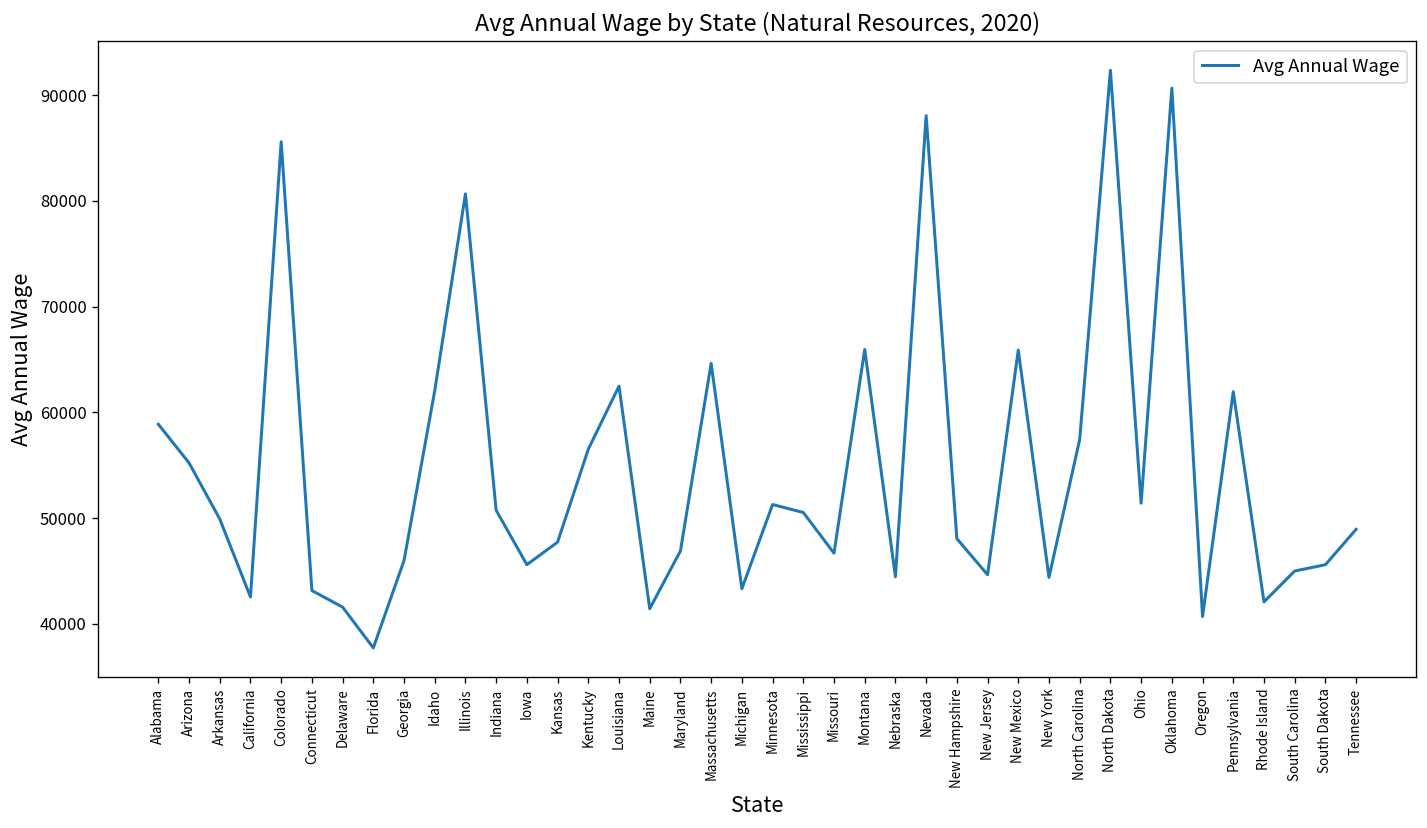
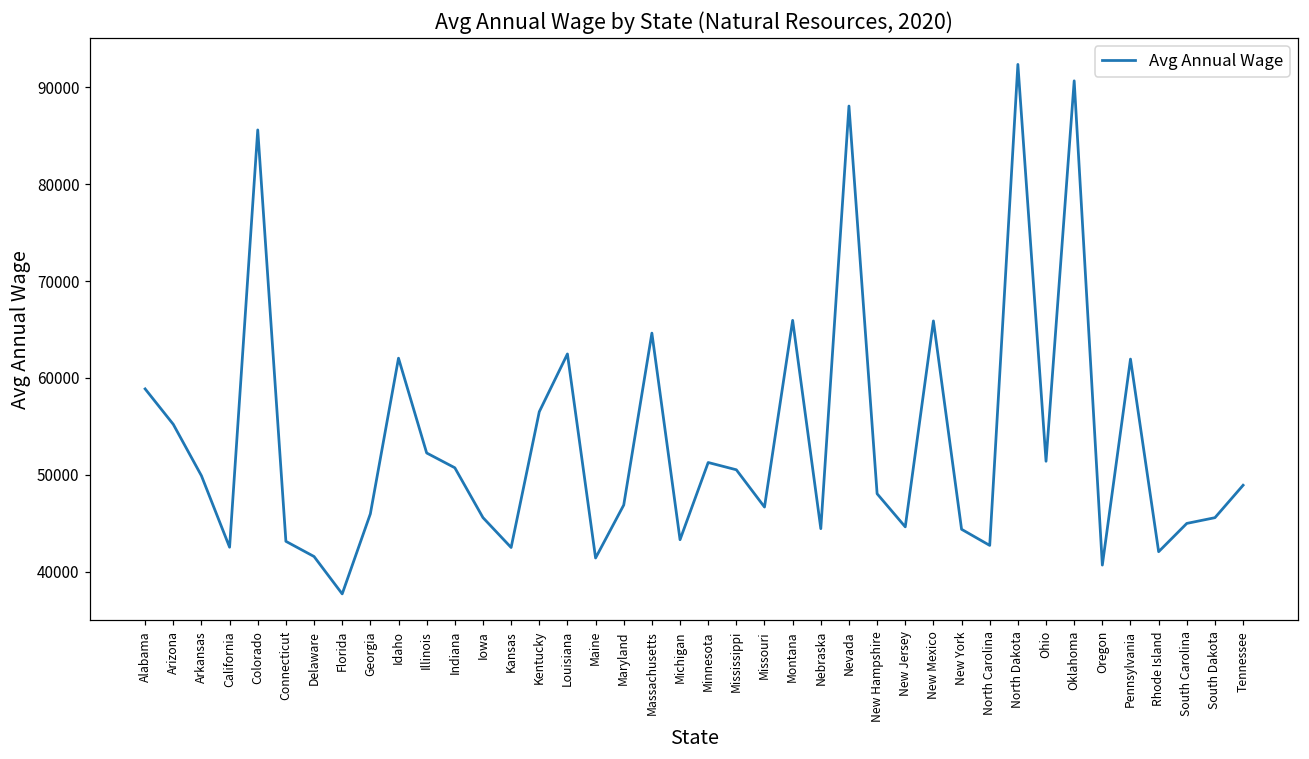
Illinois: 81000 -> 52000
Kansas: 48000 -> 43000
North Carolina: 57000 -> 43000
